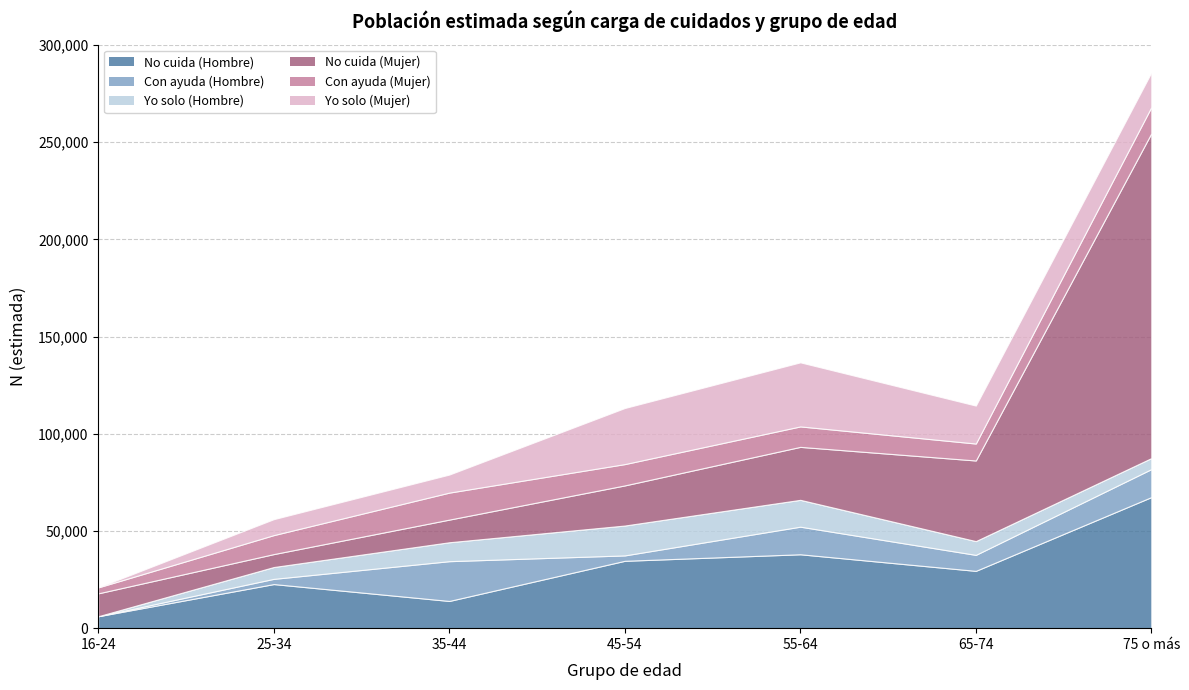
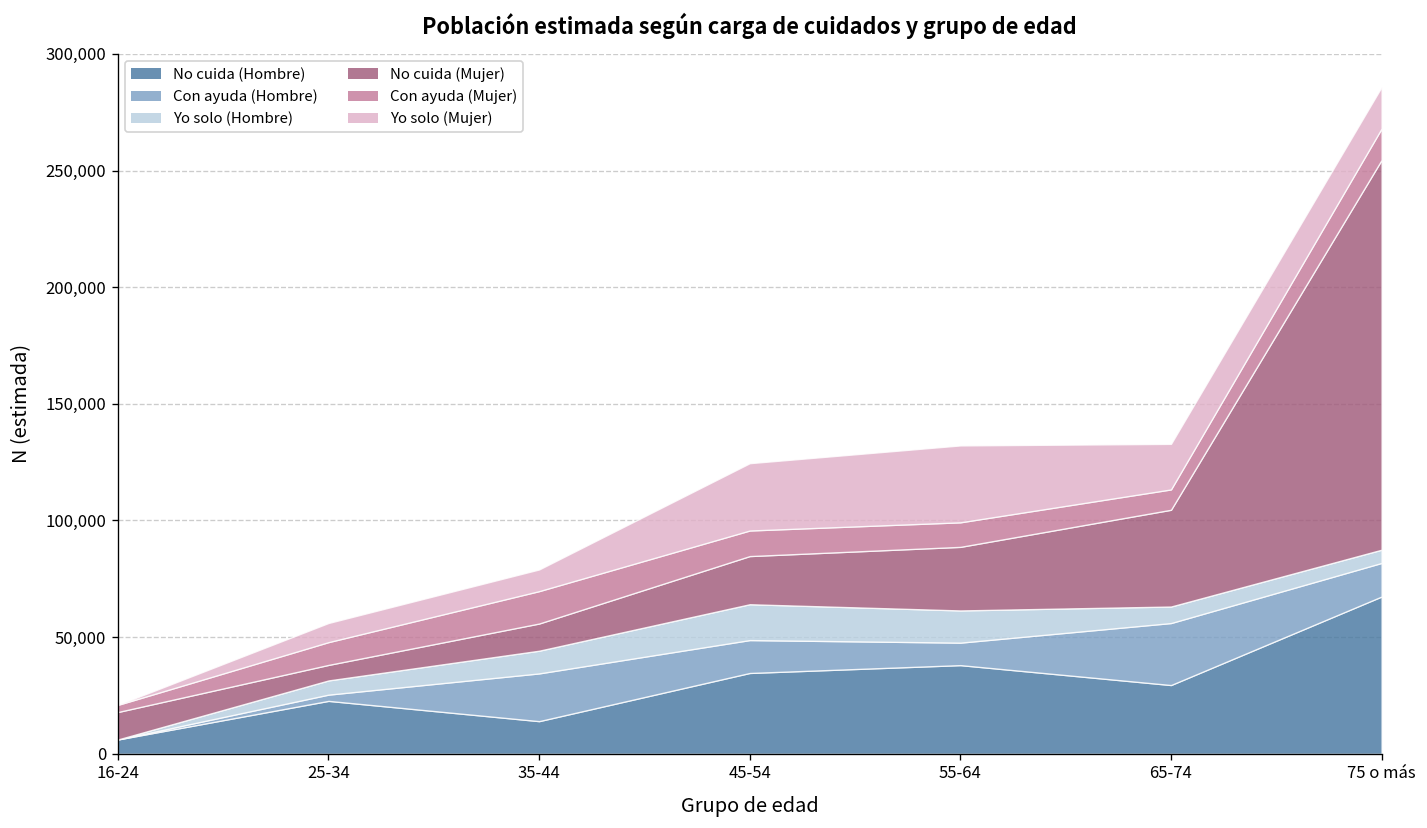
Con ayuda (Hombre), 45-54: 3,000 -> 14,000
Con ayuda (Hombre), 55-64: 14,000 -> 10,000
Con ayuda (Hombre), 65-74: 8,000 -> 27,000
